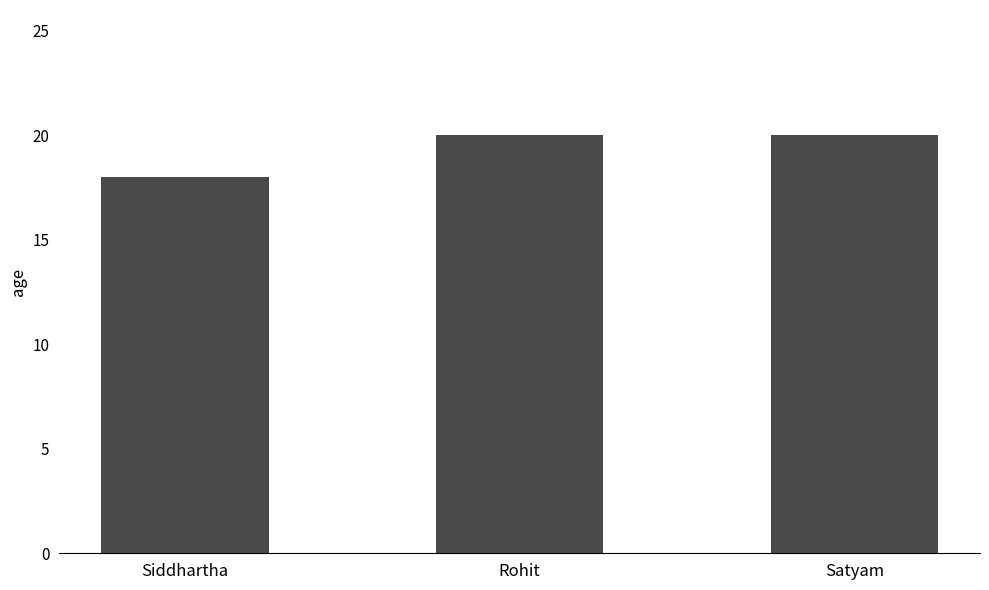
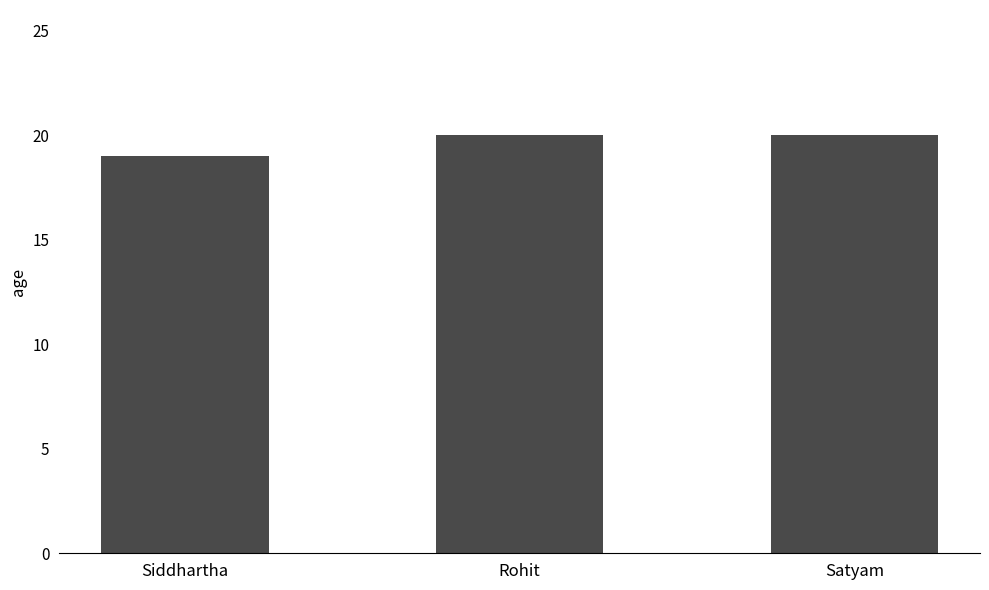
Siddhartha: 18 -> 19
